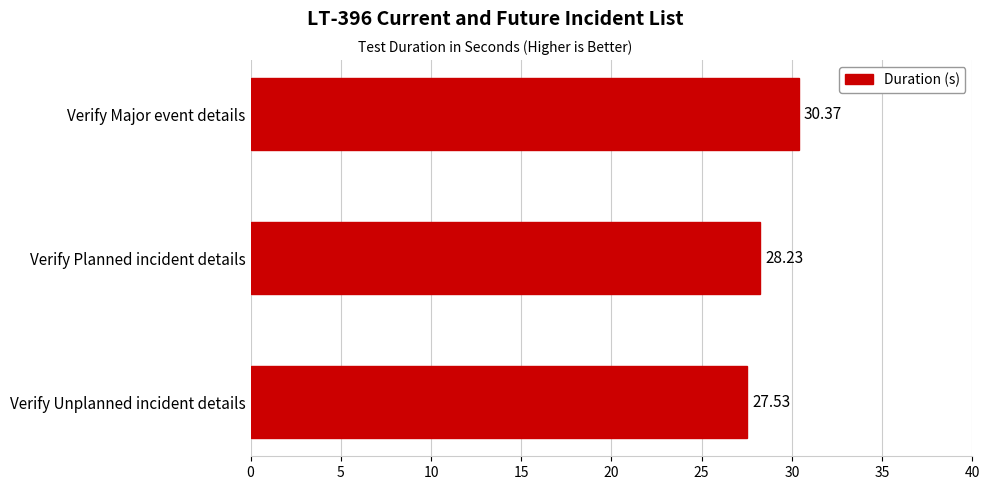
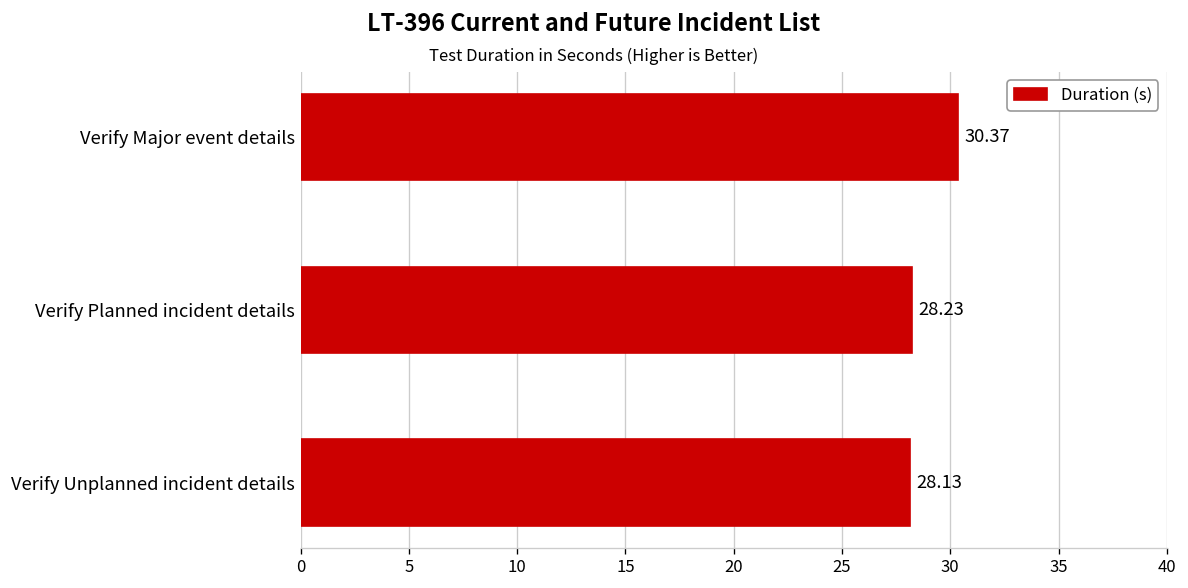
Verify Unplanned incident details: 27.53 -> 28.13
